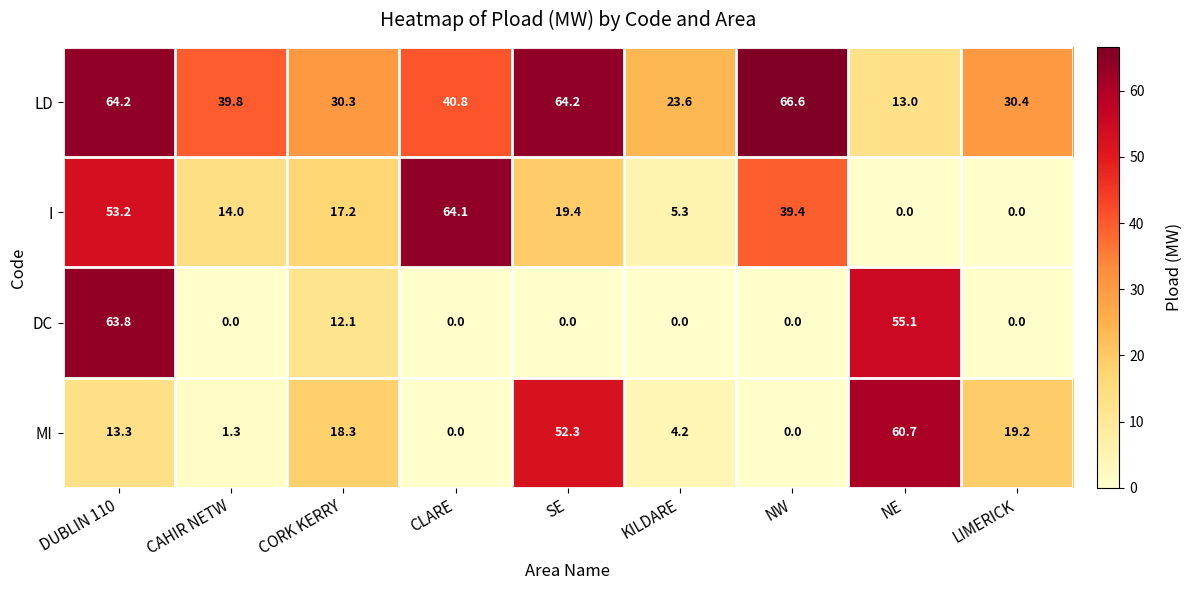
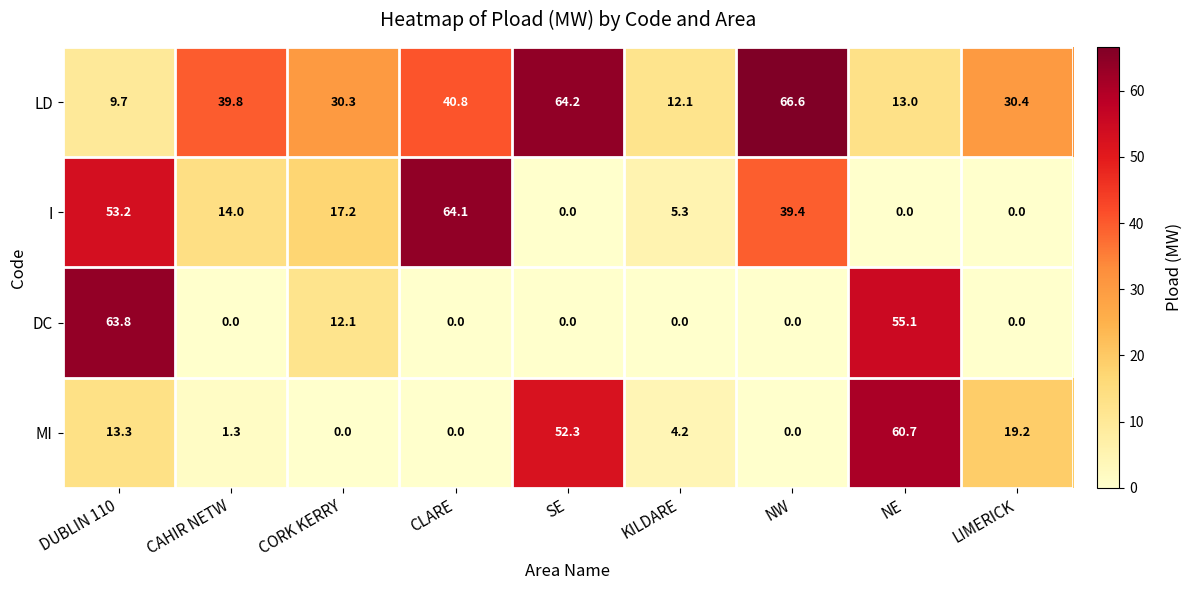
LD, DUBLIN 110: 64.2 -> 9.7
LD, KILDARE: 23.6 -> 12.1
I, SE: 19.4 -> 0.0
MI, CORK KERRY: 18.3 -> 0.0
